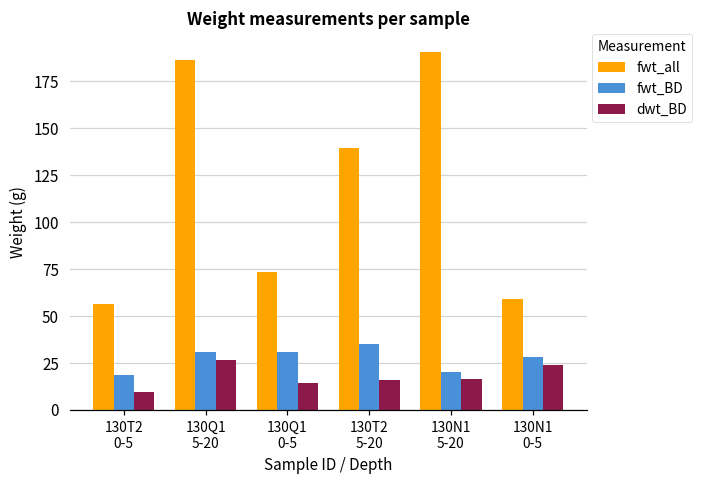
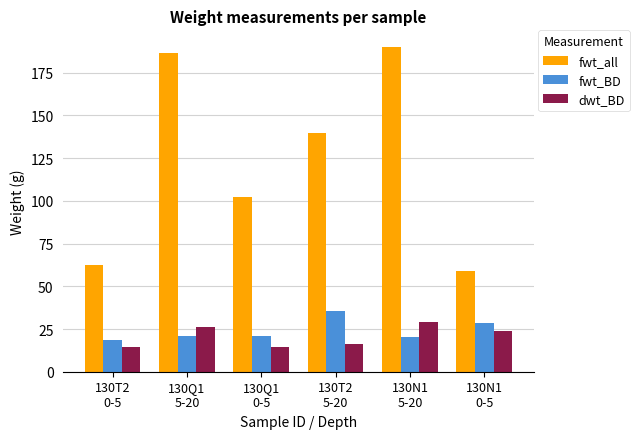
fwt_all, 130T2 0-5: 57 -> 63
dwt_BD, 130T2 0-5: 10 -> 14
fwt_BD, 130Q1 5-20: 31 -> 21
fwt_all, 130Q1 0-5: 73 -> 102
fwt_BD, 130Q1 0-5: 31 -> 21
dwt_BD, 130N1 5-20: 16 -> 29
